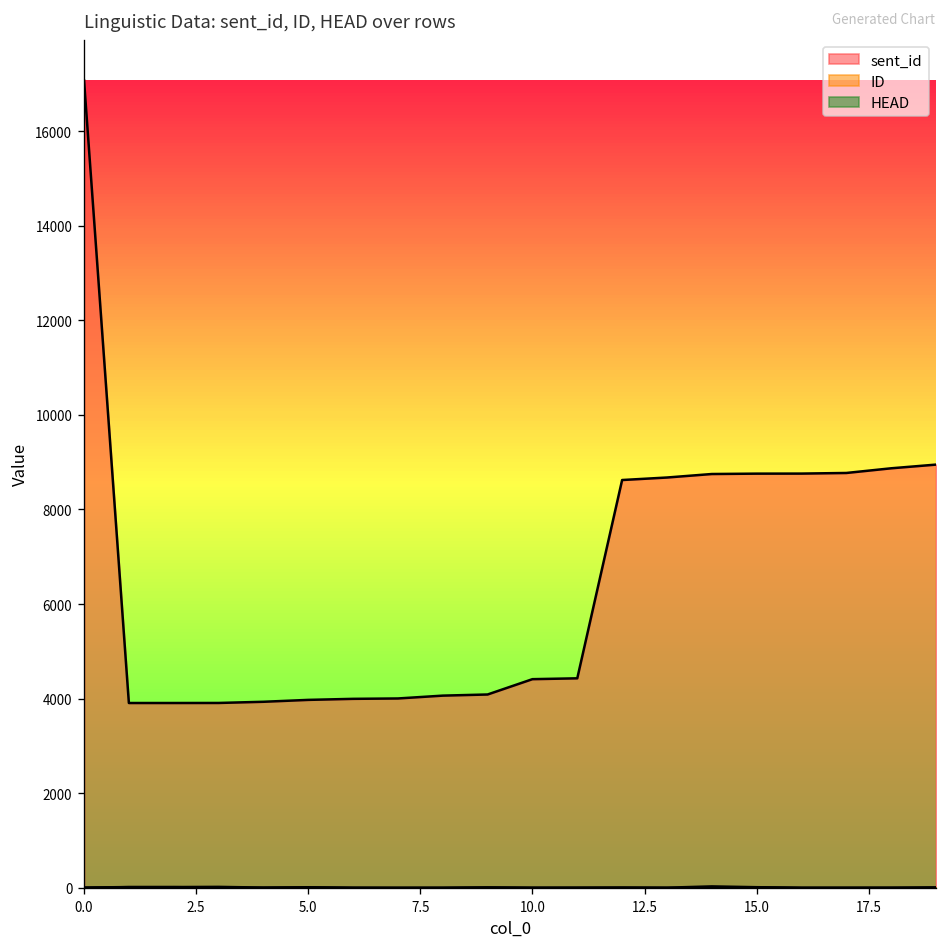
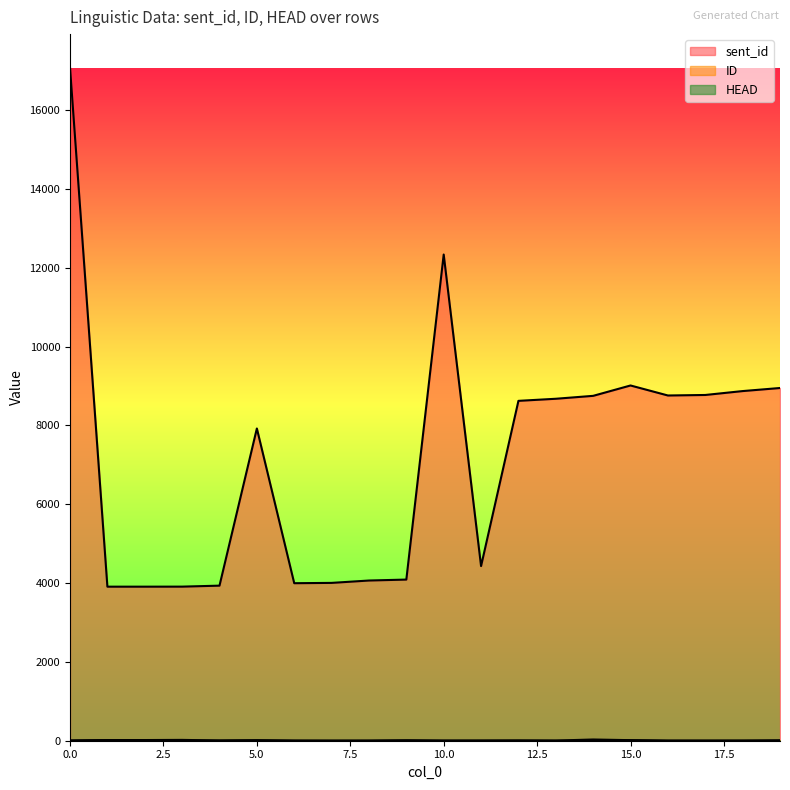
sent_id, 5.0: 4000 -> 7900
sent_id, 10.0: 4400 -> 12300
sent_id, 15.0: 8800 -> 9000
